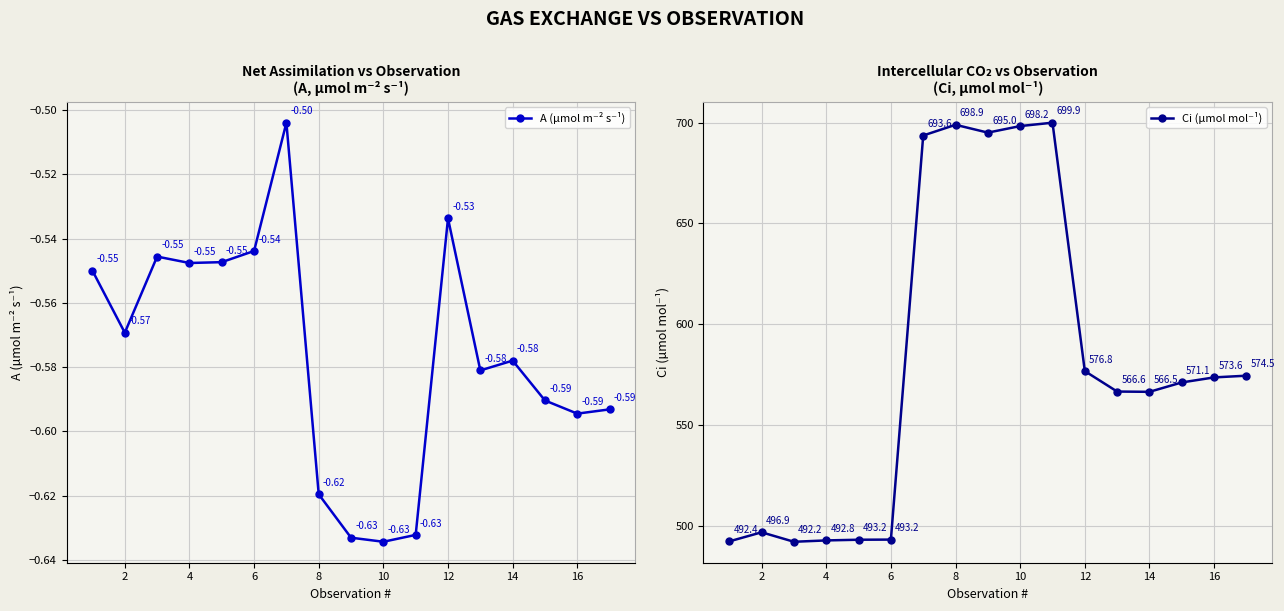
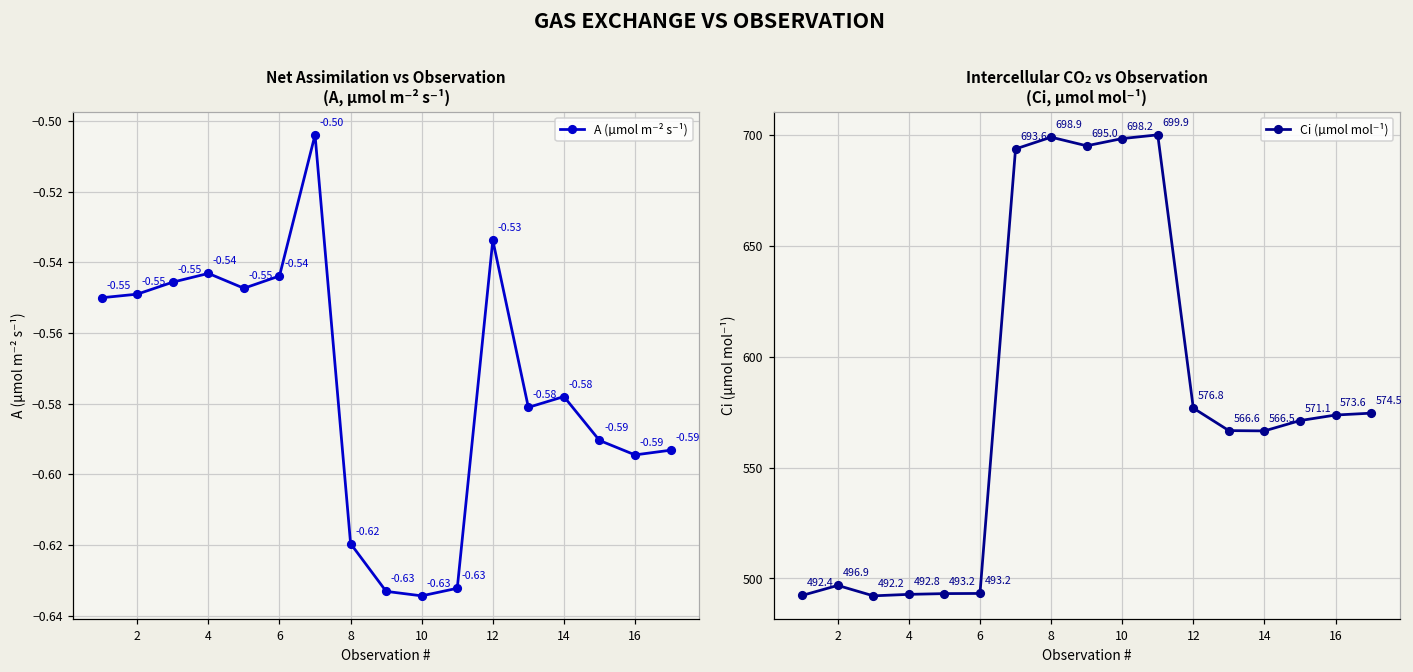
Net Assimilation vs Observation (A, µmol m⁻² s⁻¹), 2: -0.57 -> -0.55
Net Assimilation vs Observation (A, µmol m⁻² s⁻¹), 4: -0.55 -> -0.54
